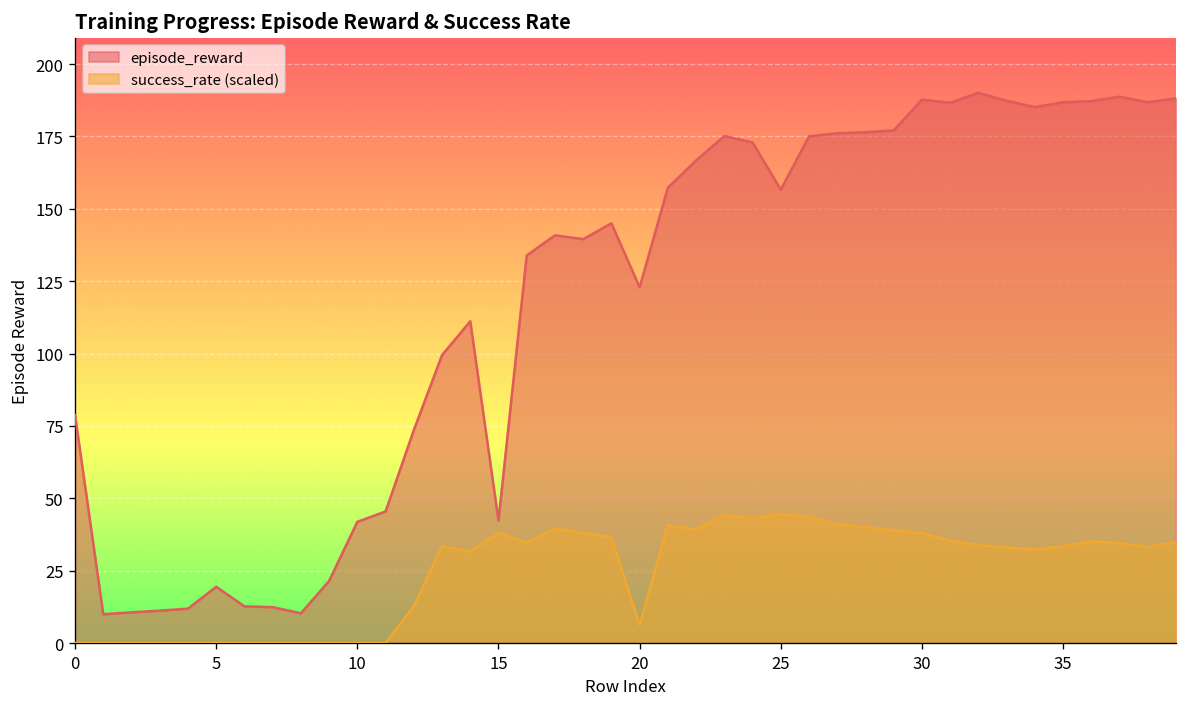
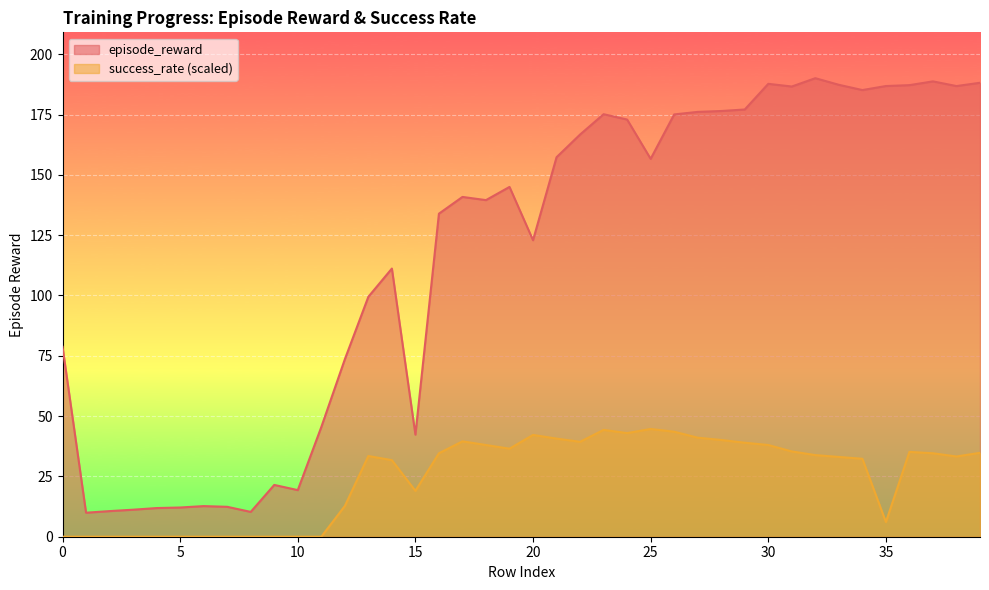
episode_reward, 5: 19 -> 12
episode_reward, 10: 42 -> 19
success_rate (scaled), 15: 38 -> 19
success_rate (scaled), 20: 6 -> 42
success_rate (scaled), 35: 33 -> 6
